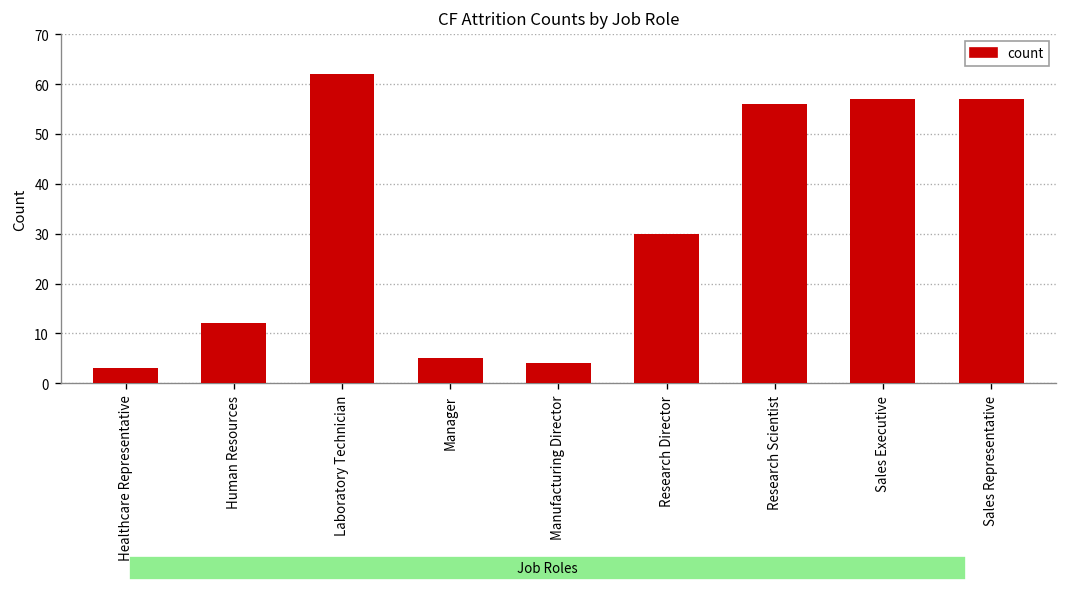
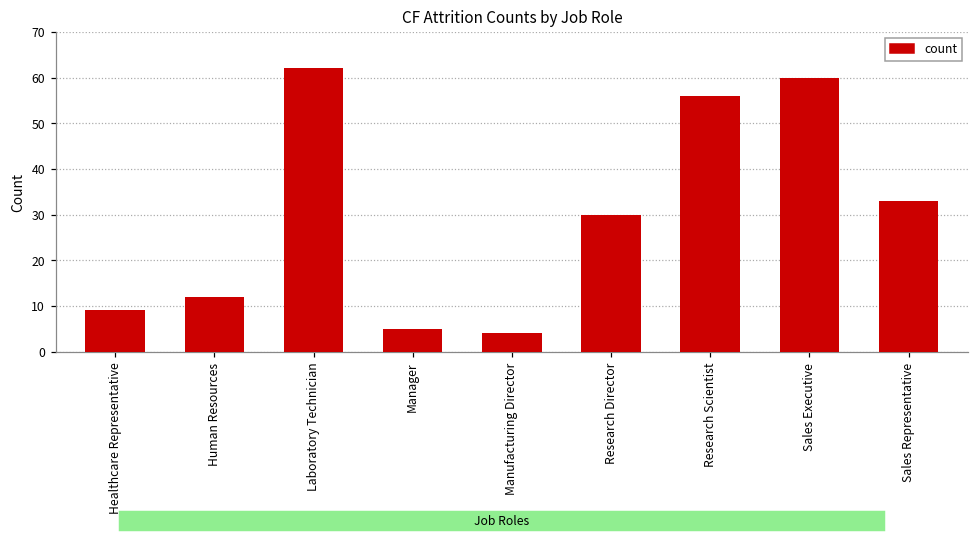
Healthcare Representative: 3 -> 9
Sales Executive: 57 -> 60
Sales Representative: 57 -> 33
